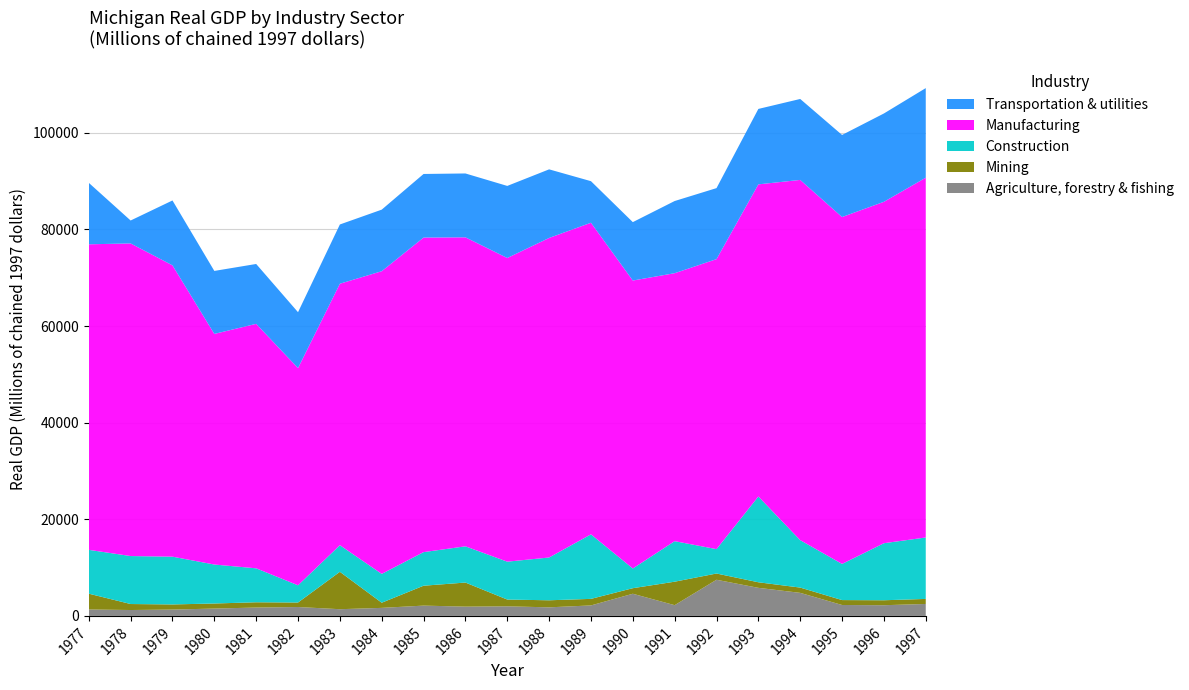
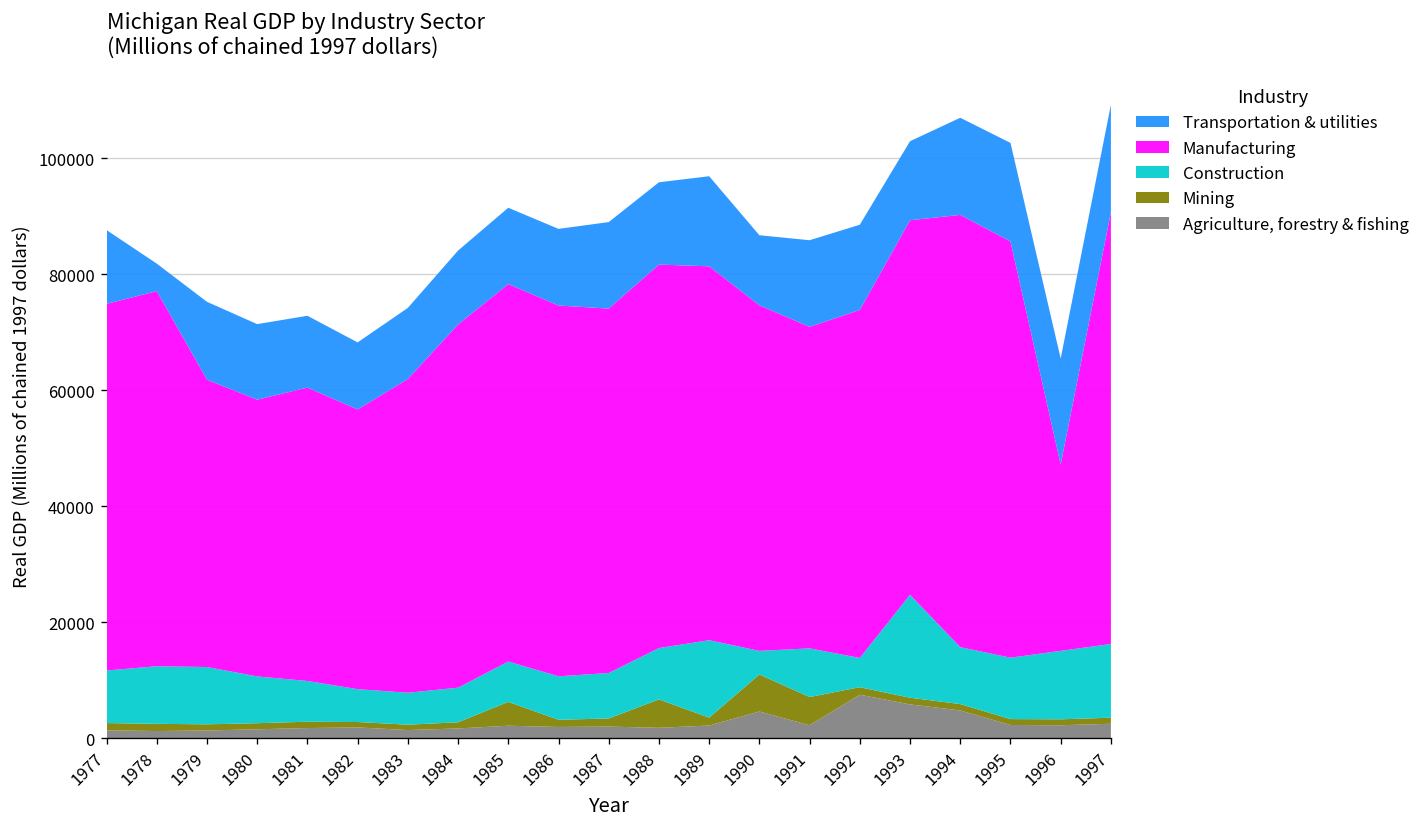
Mining, 1977: 3000 -> 1000
Manufacturing, 1979: 60000 -> 50000
Construction, 1982: 4000 -> 6000
Manufacturing, 1982: 45000 -> 48000
Mining, 1983: 8000 -> 1000
Mining, 1986: 5000 -> 1000
Mining, 1988: 1000 -> 5000
Transportation & utilities, 1989: 9000 -> 16000
Mining, 1990: 1000 -> 6000
Transportation & utilities, 1993: 16000 -> 14000
Construction, 1995: 7000 -> 11000
Manufacturing, 1996: 71000 -> 32000
